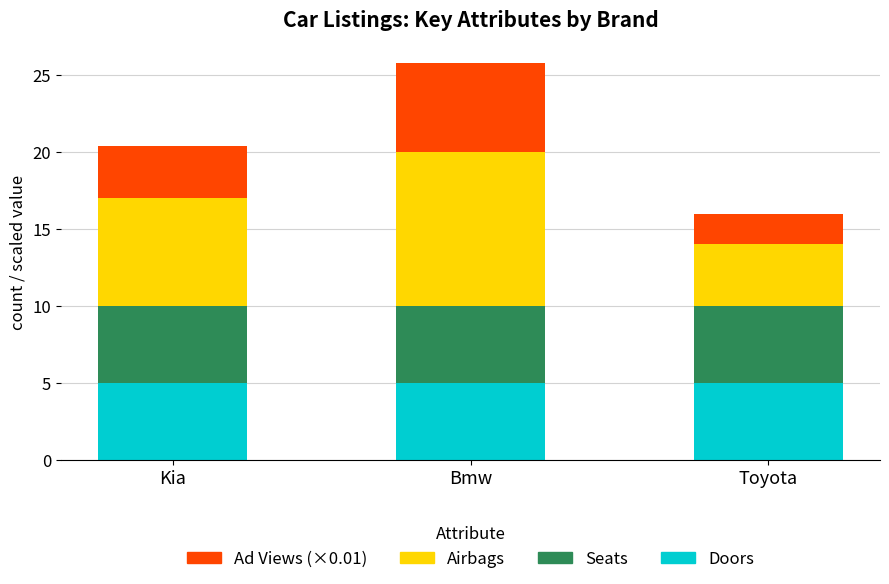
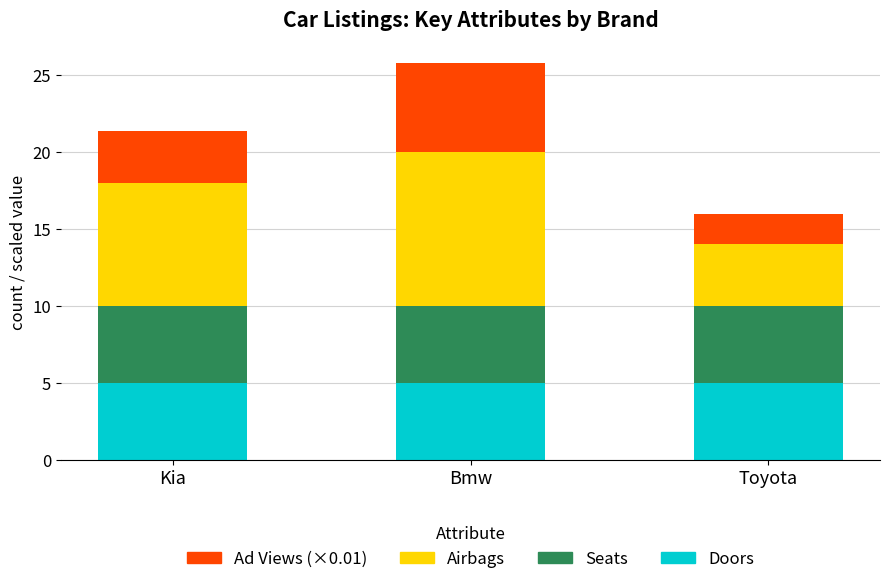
Airbags, Kia: 7 -> 8
